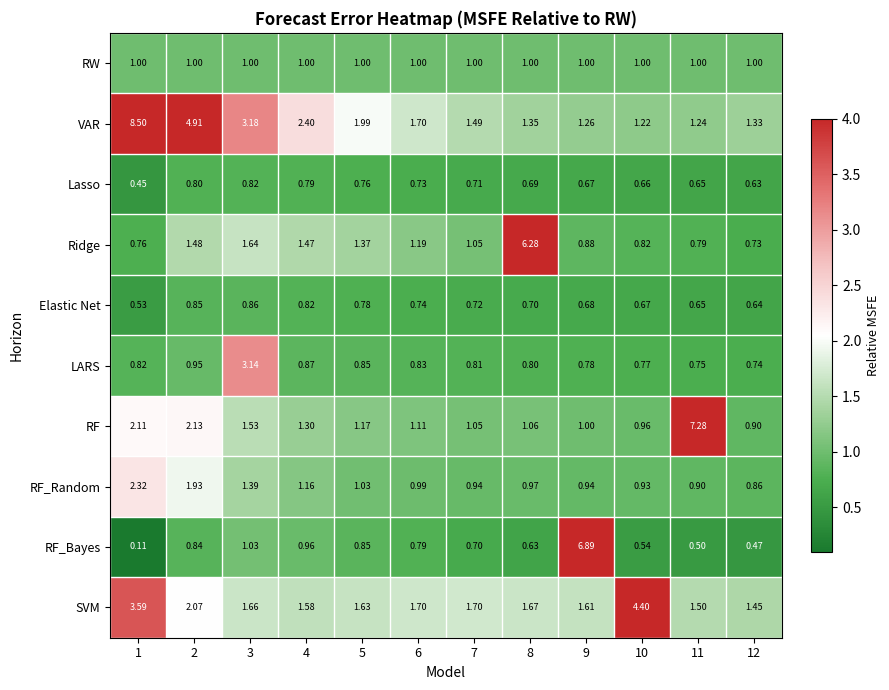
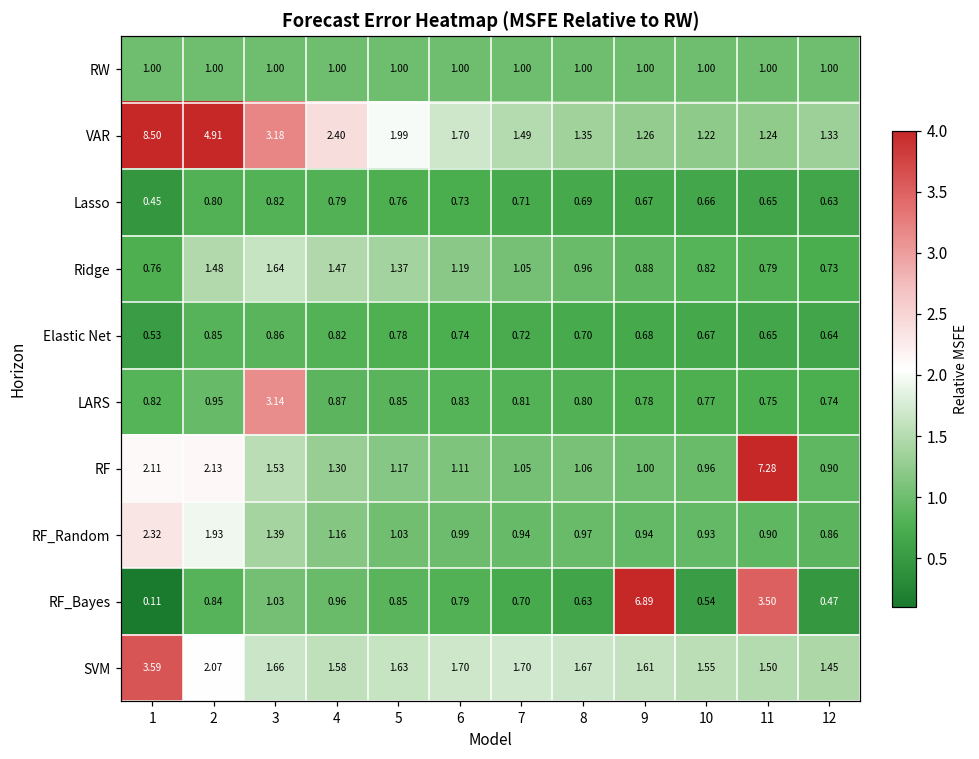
Ridge, 8: 6.28 -> 0.96
RF_Bayes, 11: 0.50 -> 3.50
SVM, 10: 4.40 -> 1.55
